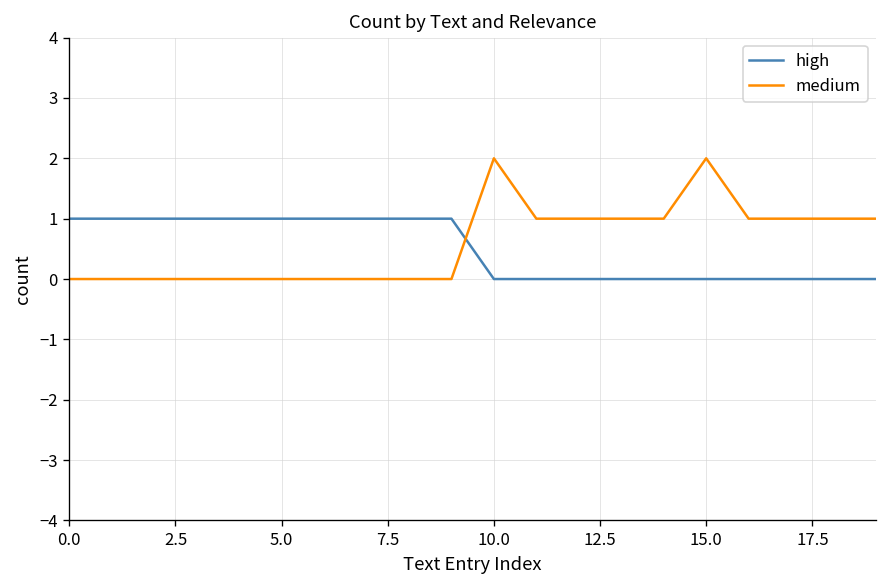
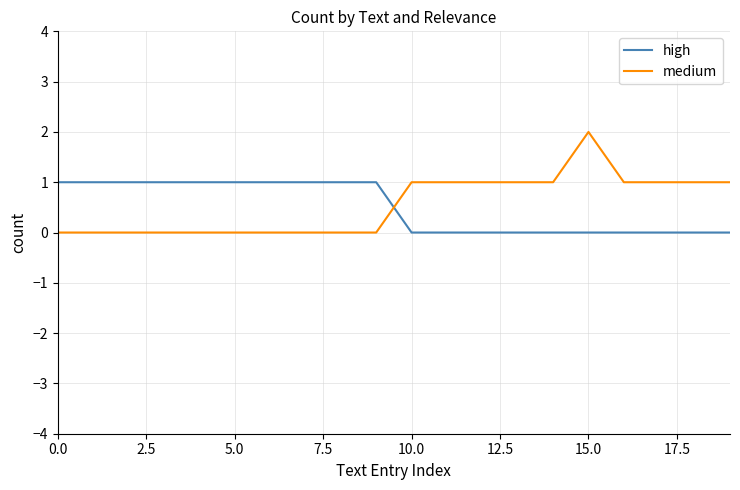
medium, 10.0: 2 -> 1
